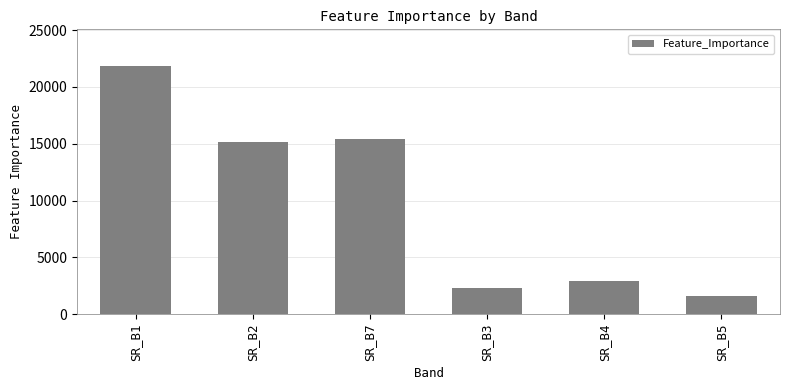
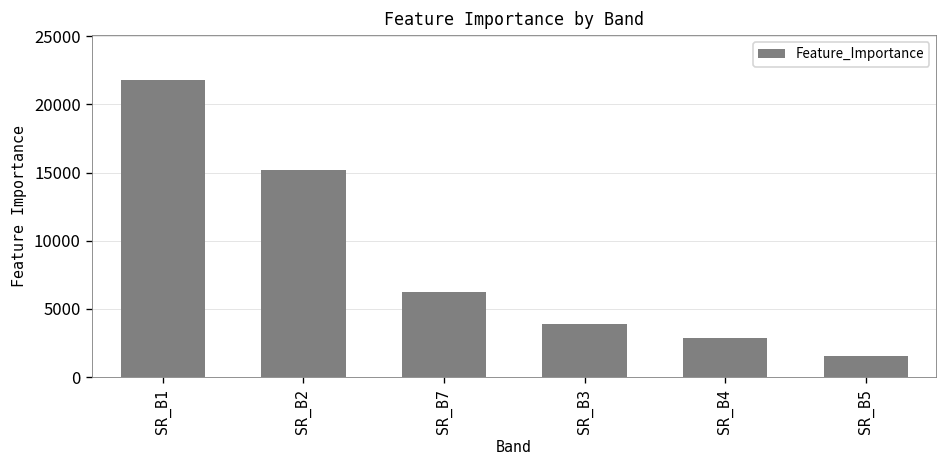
SR_B7: 15400 -> 6200
SR_B3: 2300 -> 3900
